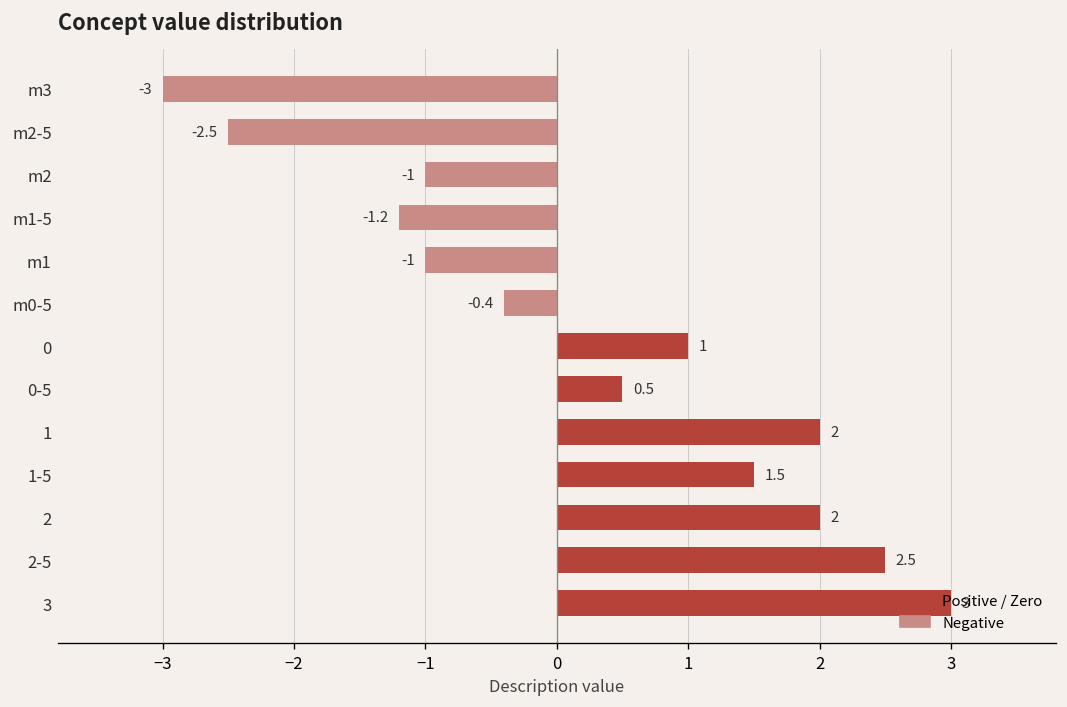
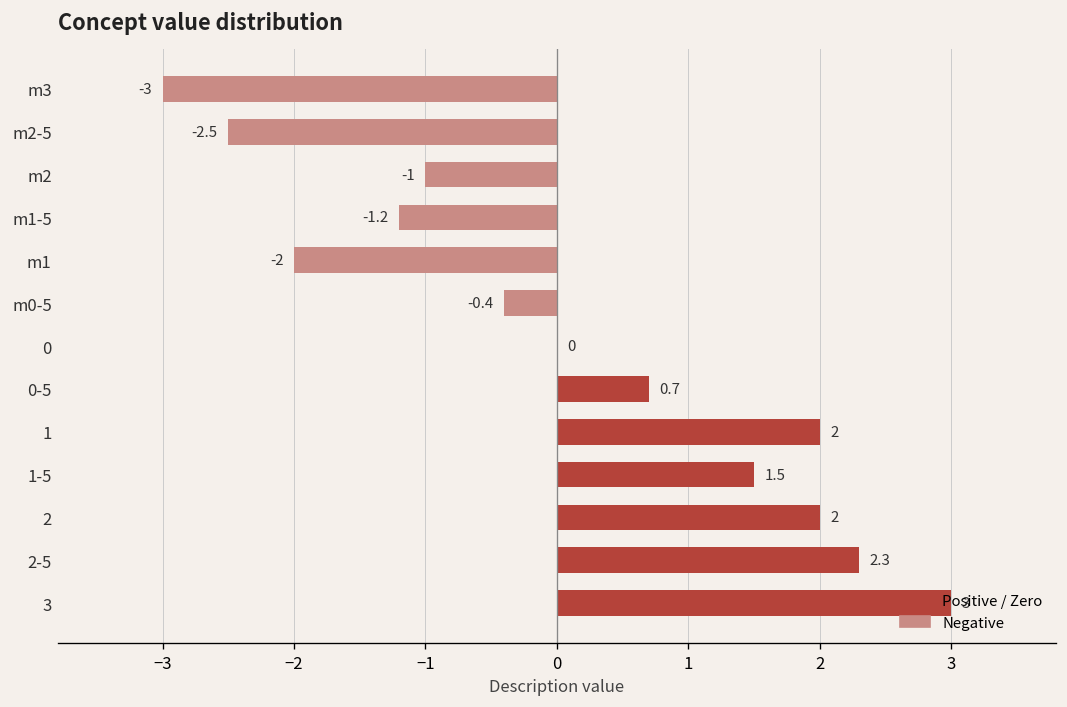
m1: -1 -> -2
0: 1 -> 0
0-5: 0.5 -> 0.7
2-5: 2.5 -> 2.3
